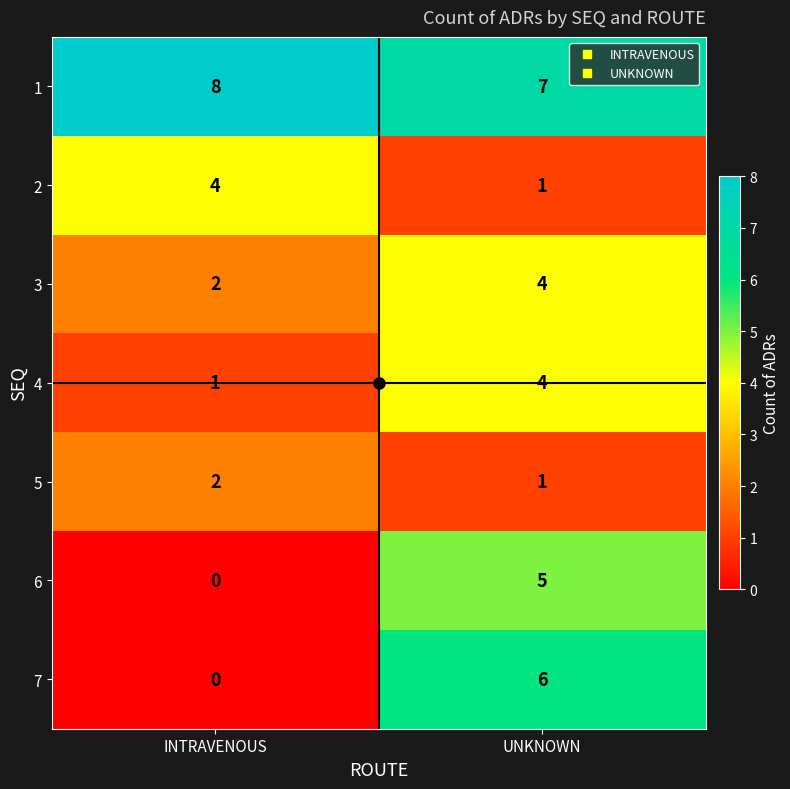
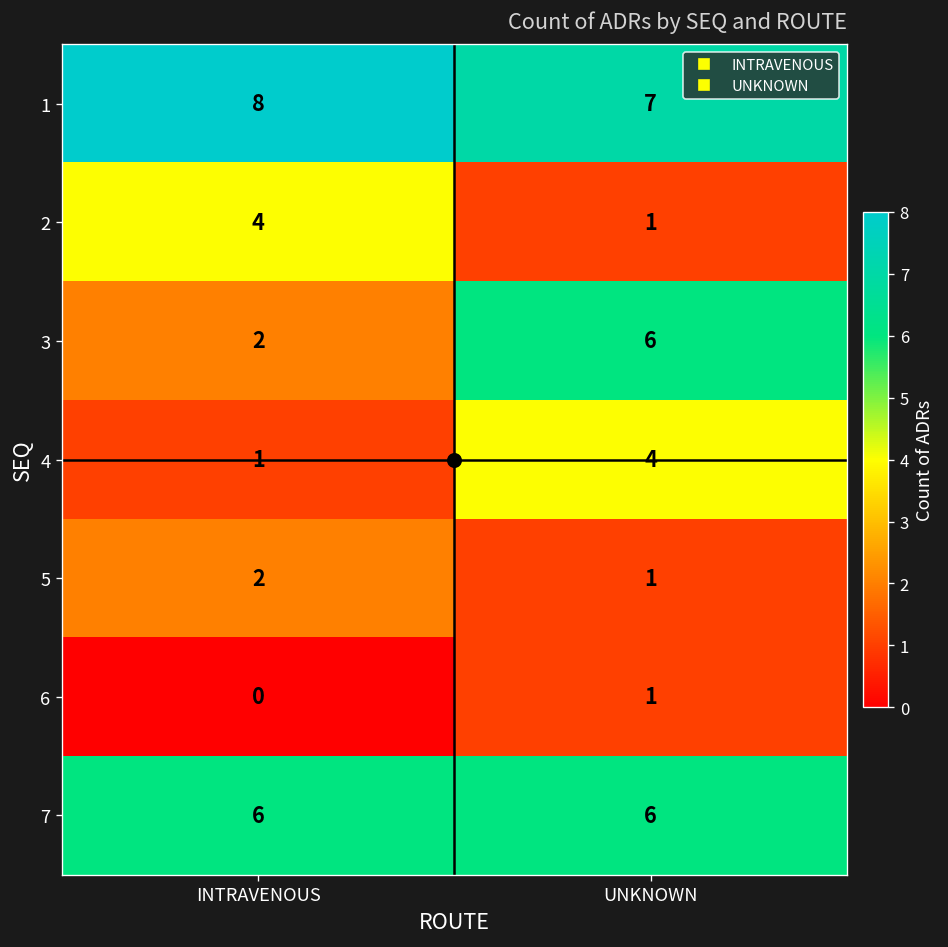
3, UNKNOWN: 4 -> 6
6, UNKNOWN: 5 -> 1
7, INTRAVENOUS: 0 -> 6
